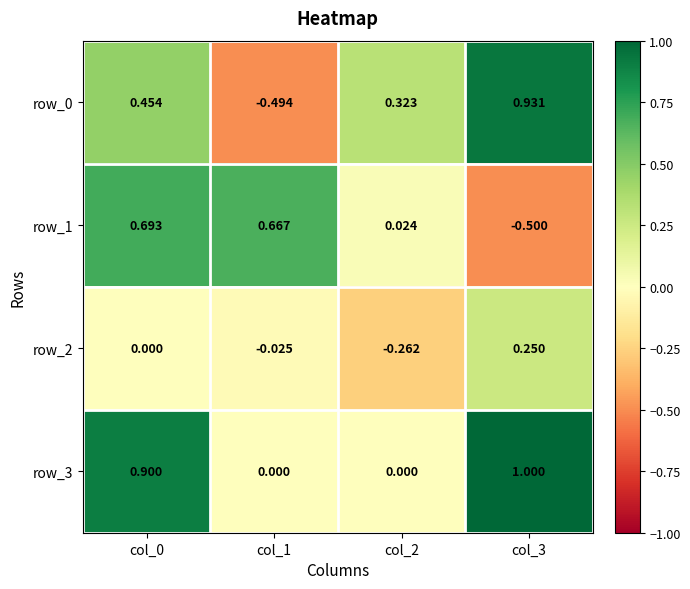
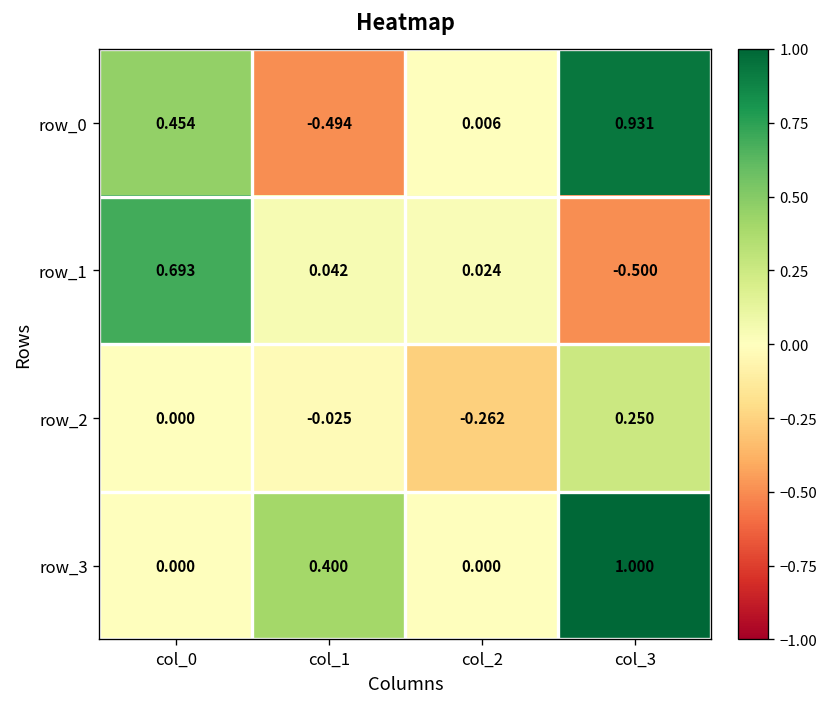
row_0, col_2: 0.323 -> 0.006
row_1, col_1: 0.667 -> 0.042
row_3, col_0: 0.900 -> 0.000
row_3, col_1: 0.000 -> 0.400
